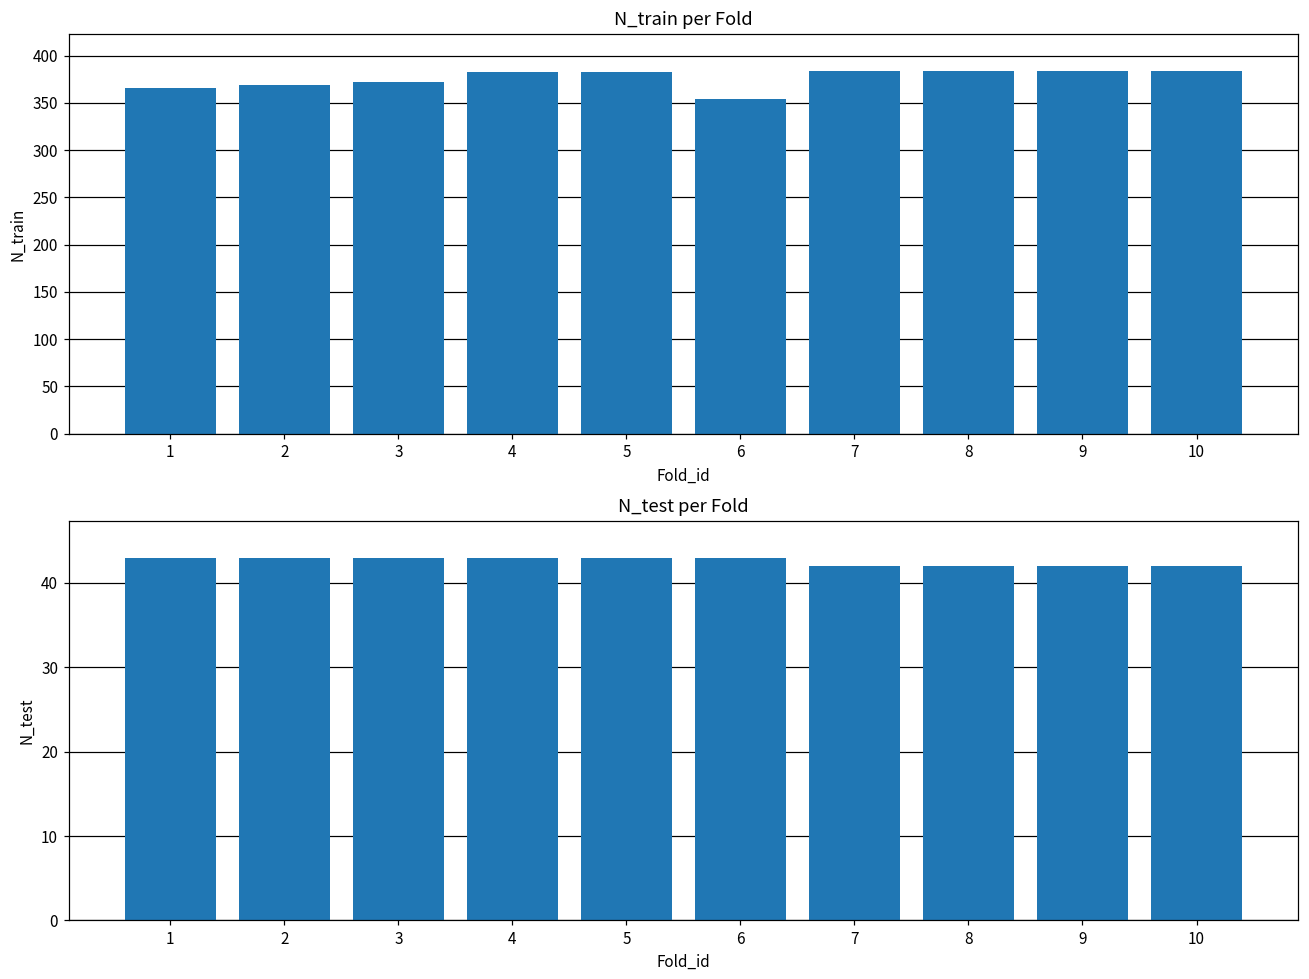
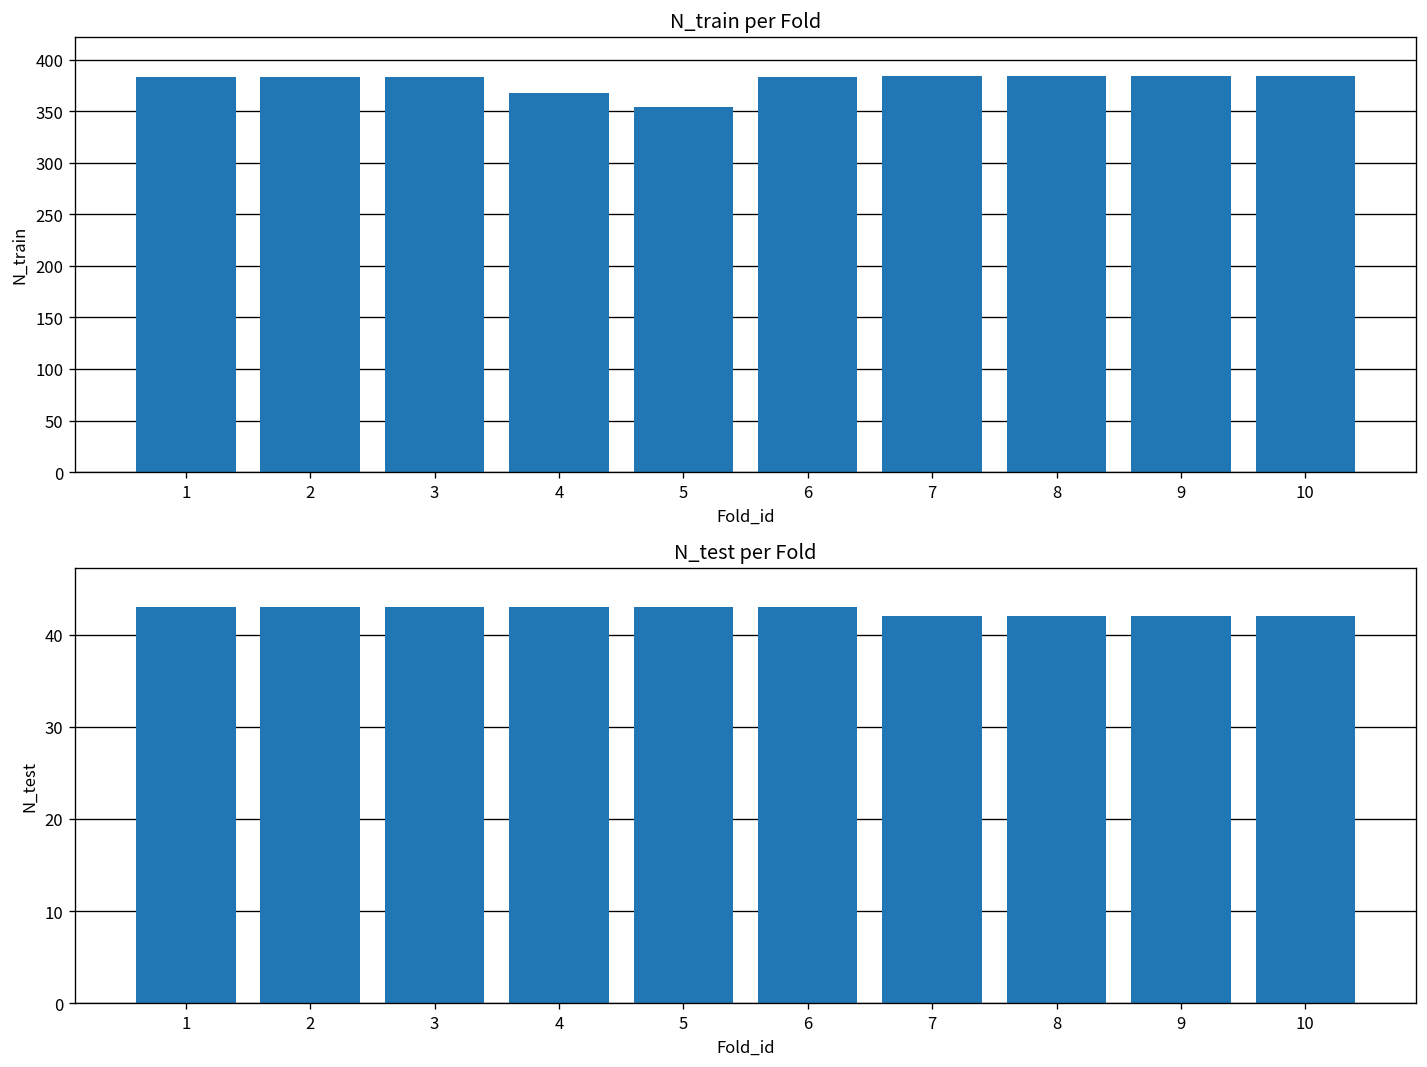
N_train per Fold, 1: 370 -> 380
N_train per Fold, 2: 370 -> 380
N_train per Fold, 3: 370 -> 380
N_train per Fold, 4: 380 -> 370
N_train per Fold, 5: 380 -> 350
N_train per Fold, 6: 350 -> 380
